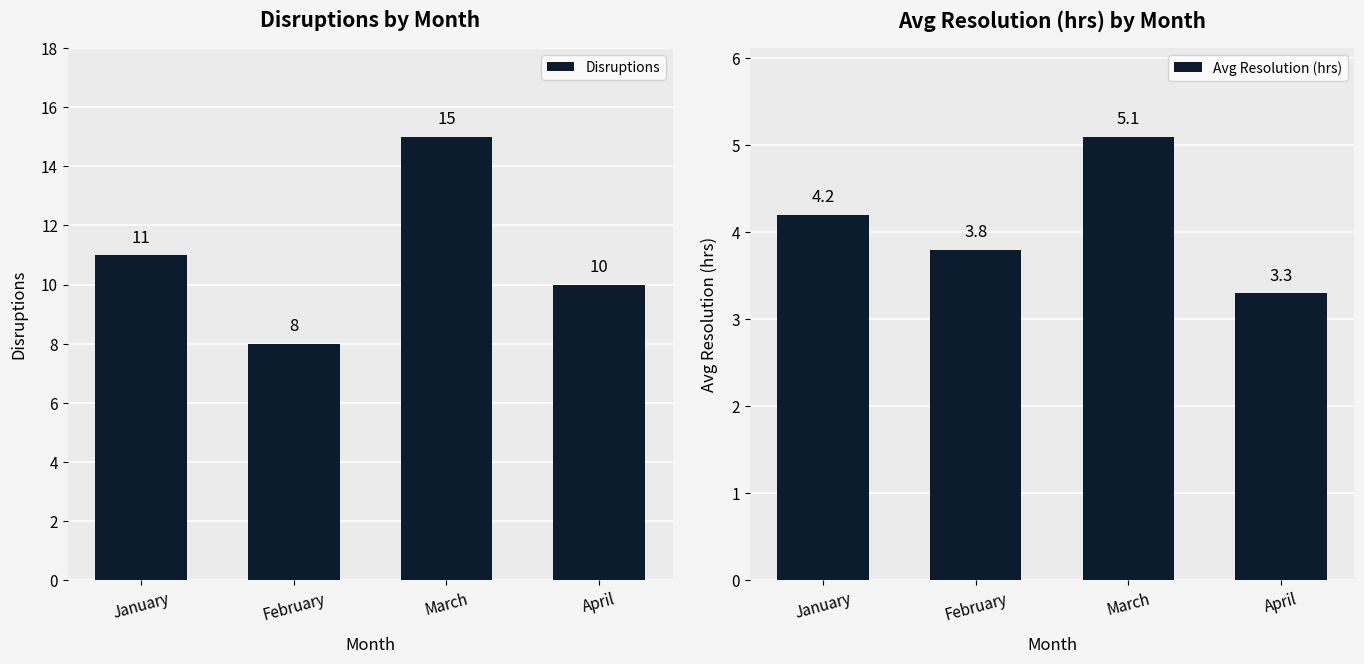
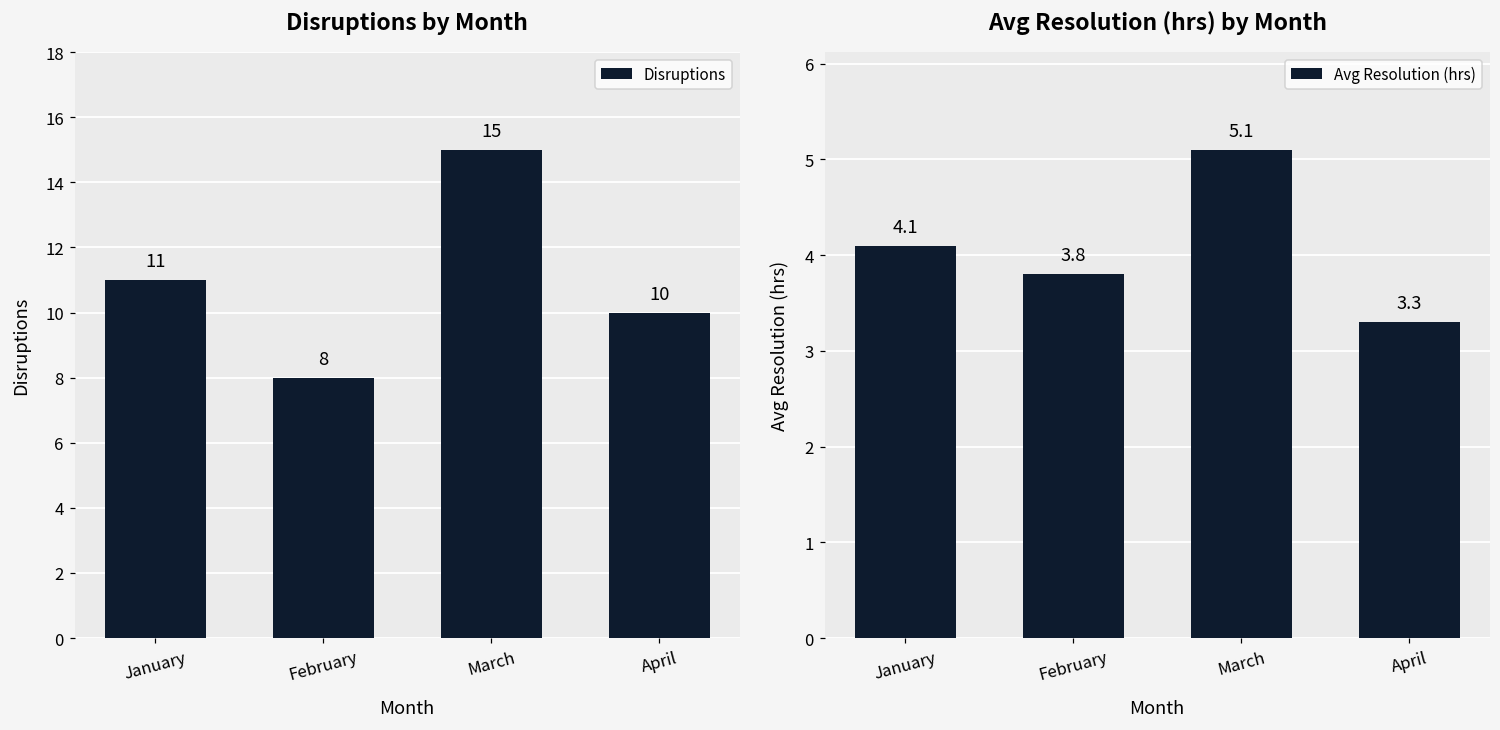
Avg Resolution (hrs) by Month, January: 4.2 -> 4.1
